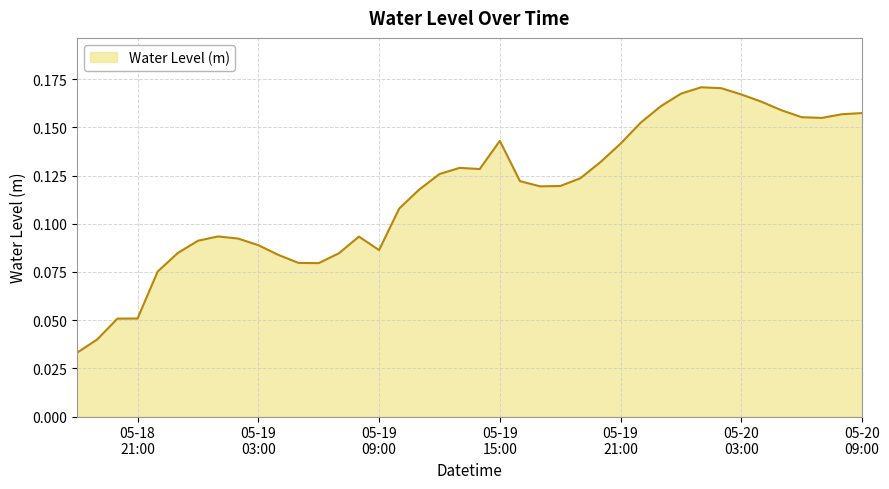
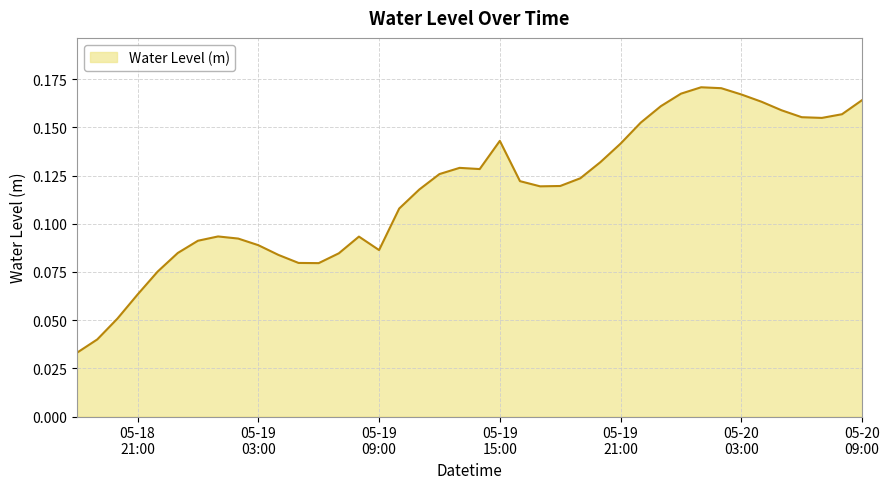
05-18 21:00: 0.051 -> 0.063
05-20 09:00: 0.157 -> 0.164
